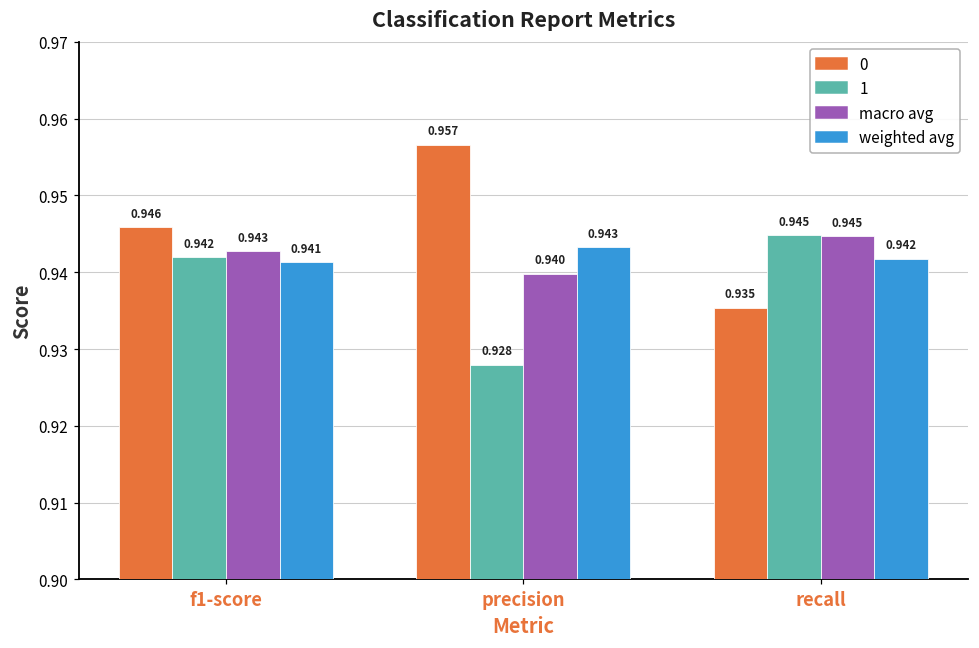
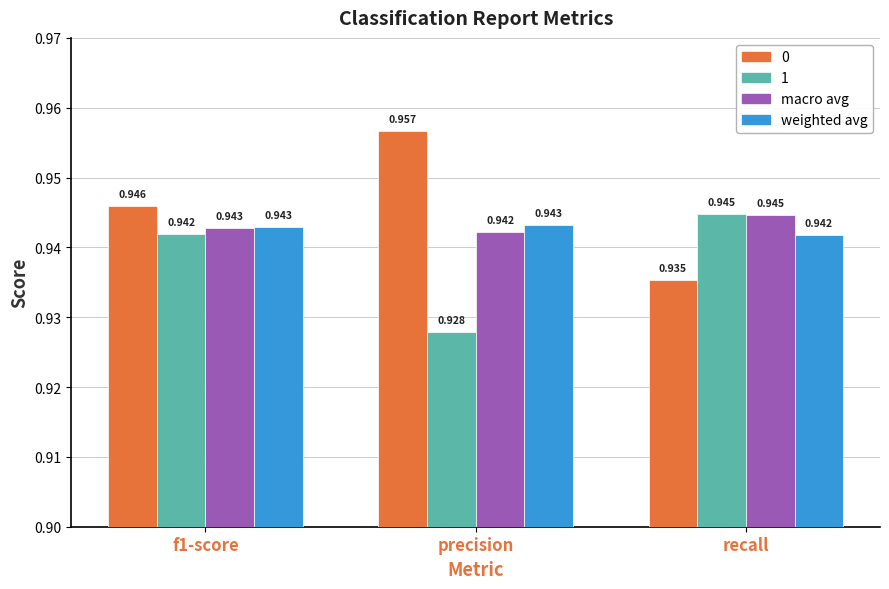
weighted avg, f1-score: 0.941 -> 0.943
macro avg, precision: 0.940 -> 0.942
